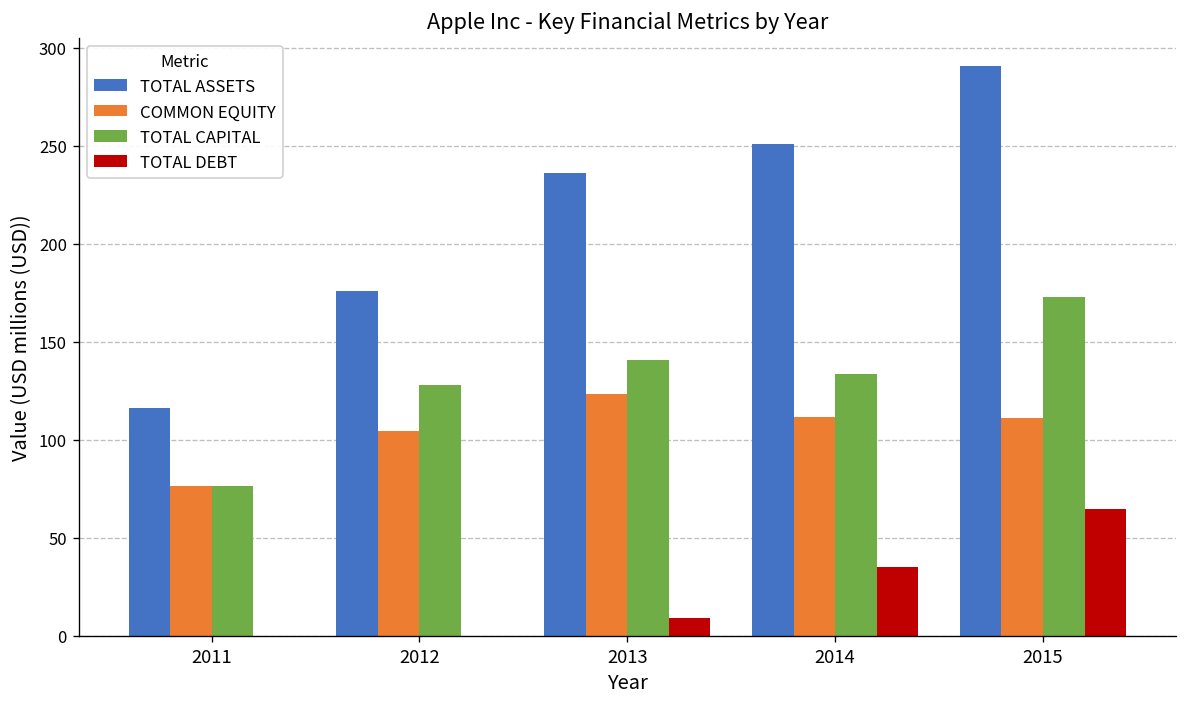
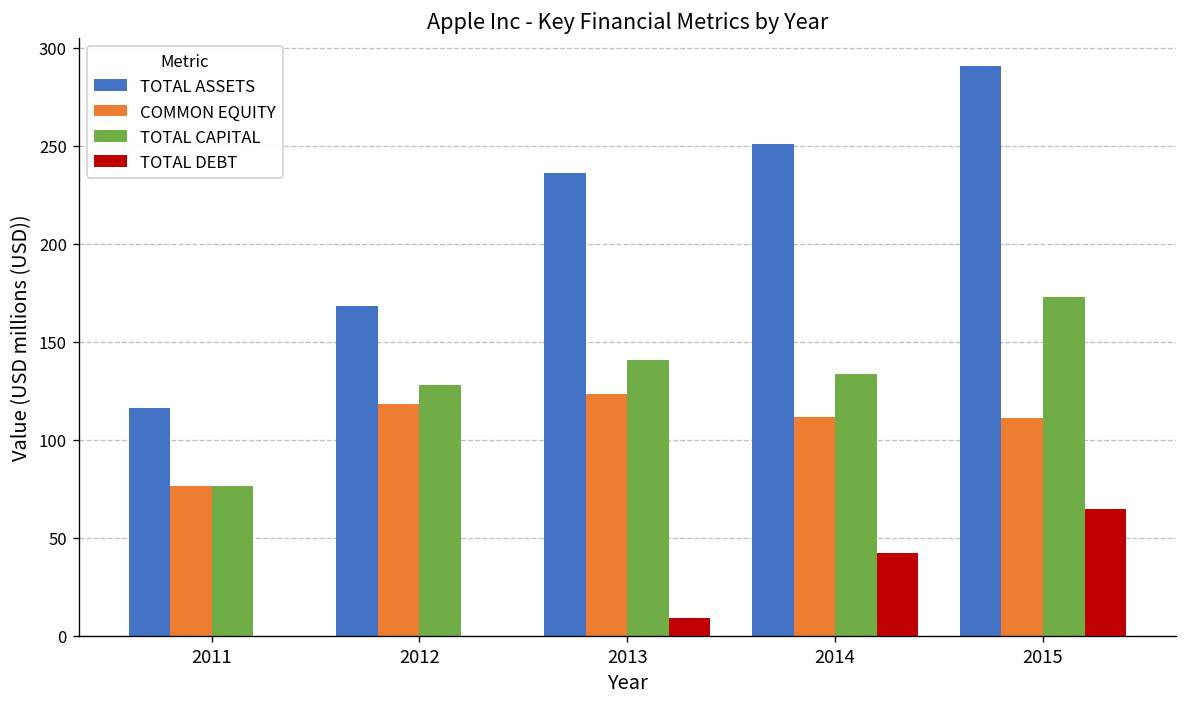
TOTAL ASSETS, 2012: 176 -> 168
COMMON EQUITY, 2012: 105 -> 118
TOTAL DEBT, 2014: 35 -> 42
